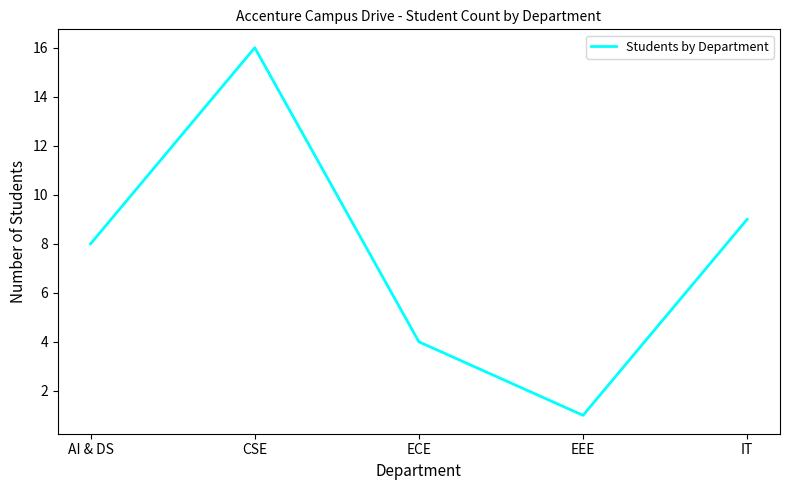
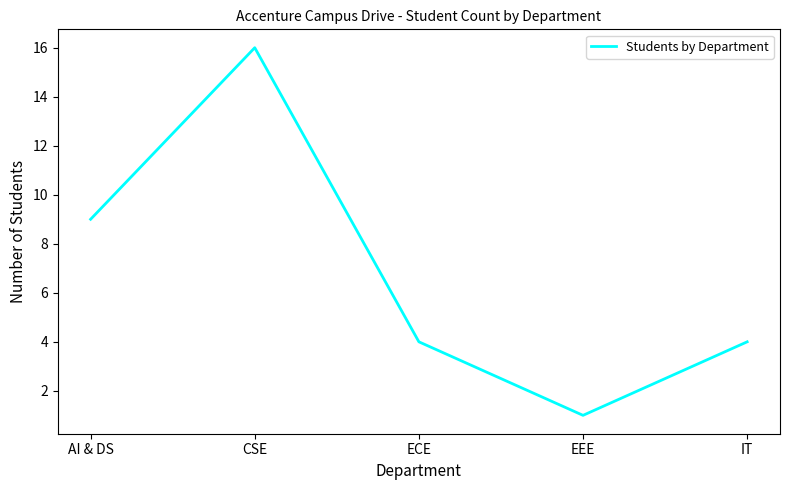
AI & DS: 8 -> 9
IT: 9 -> 4
